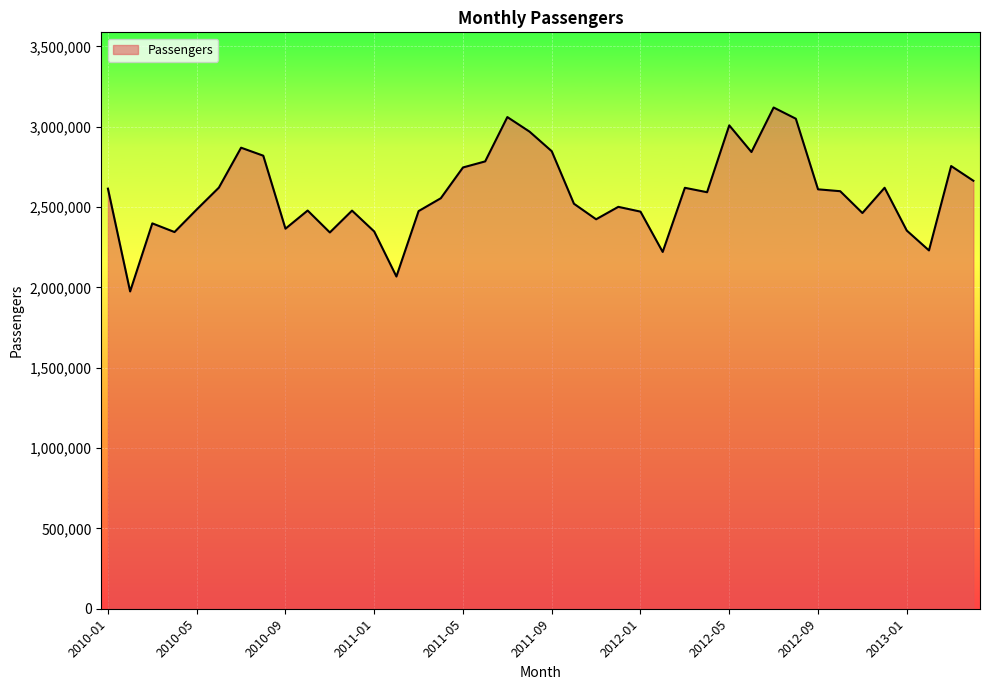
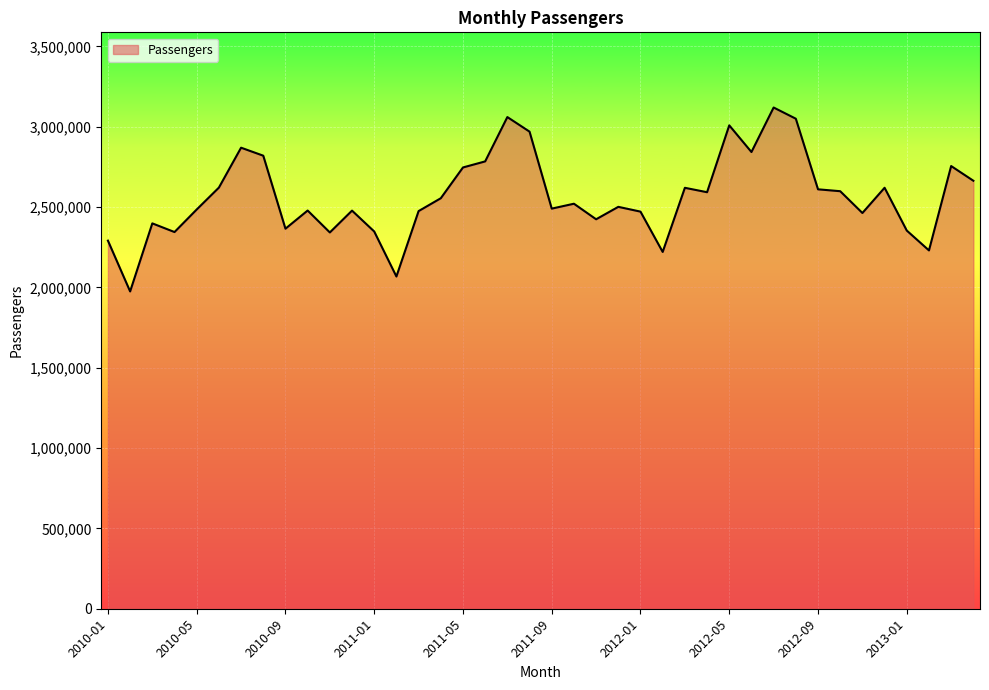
2010-01: 2,610,000 -> 2,290,000
2011-09: 2,850,000 -> 2,490,000
